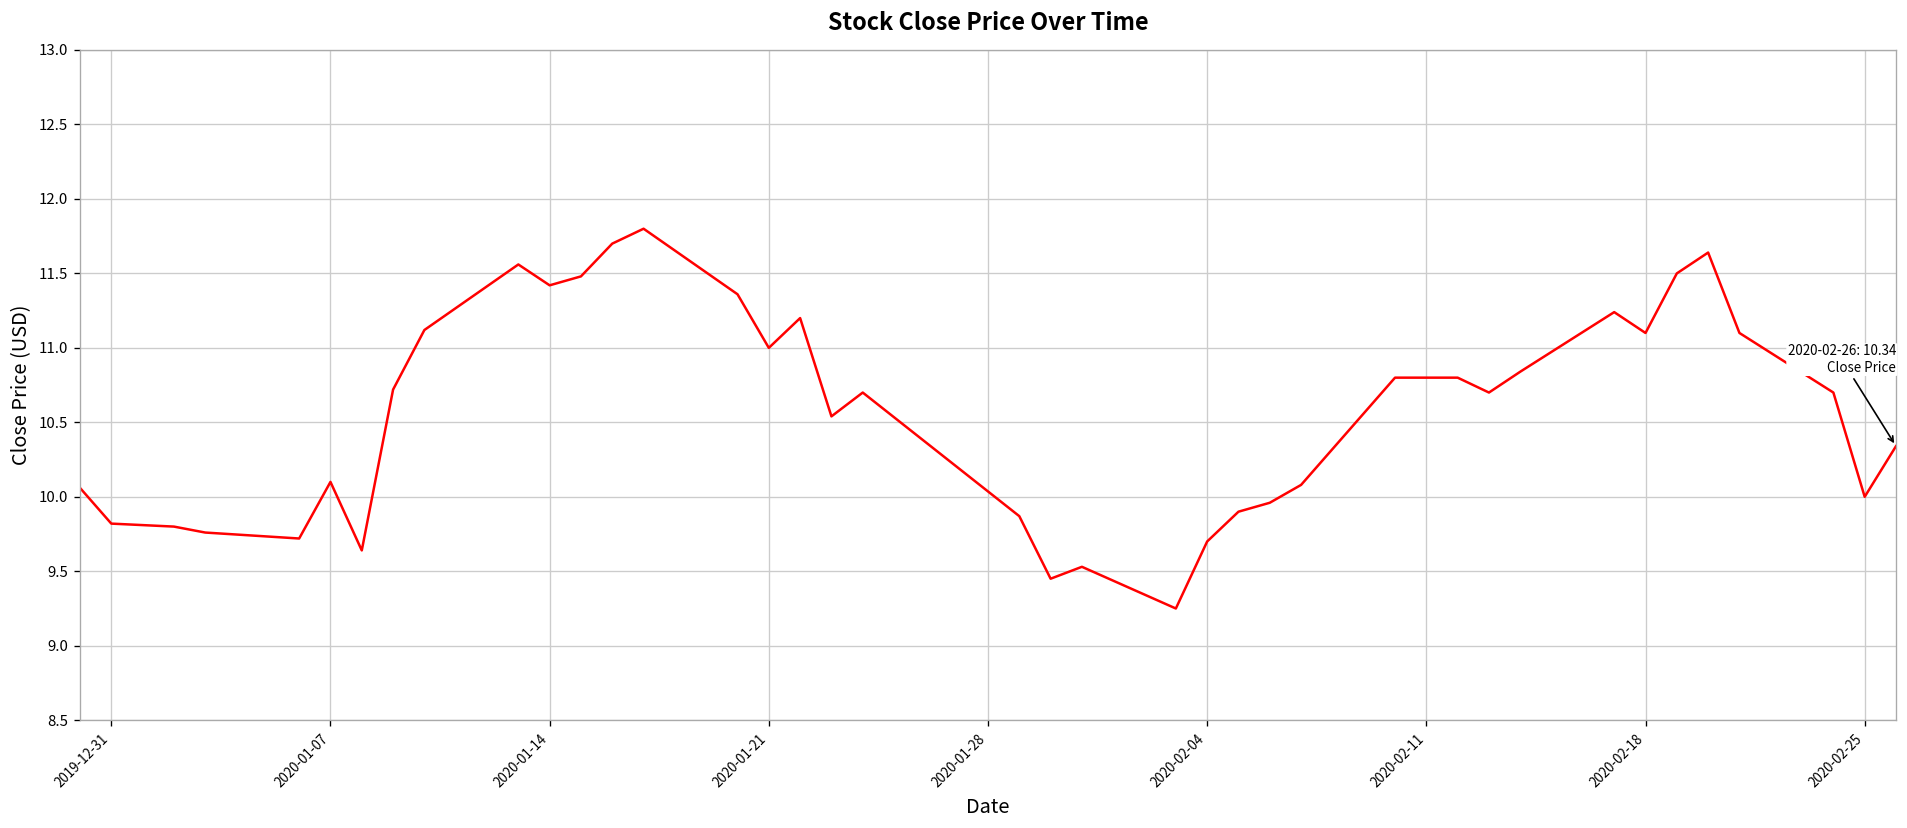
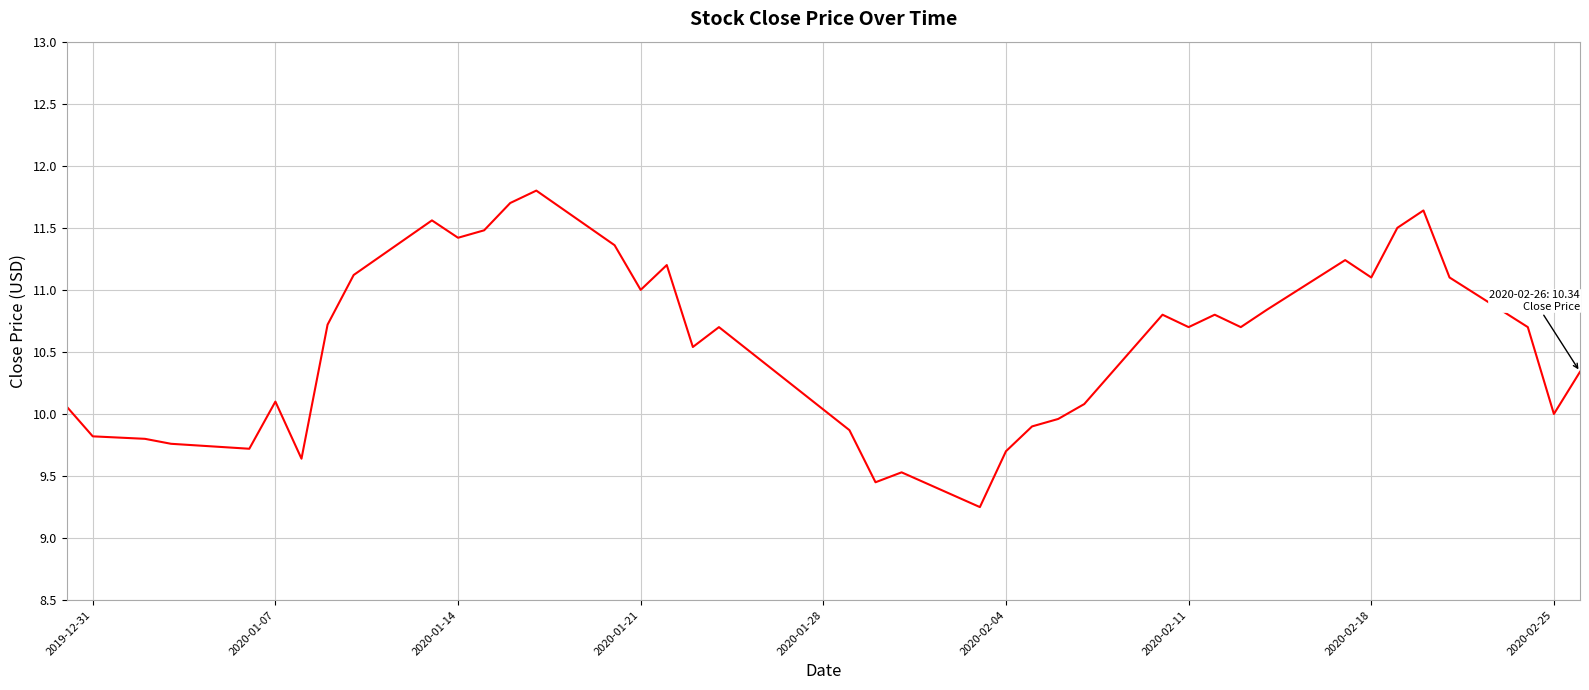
2020-02-11: 10.8 -> 10.7
